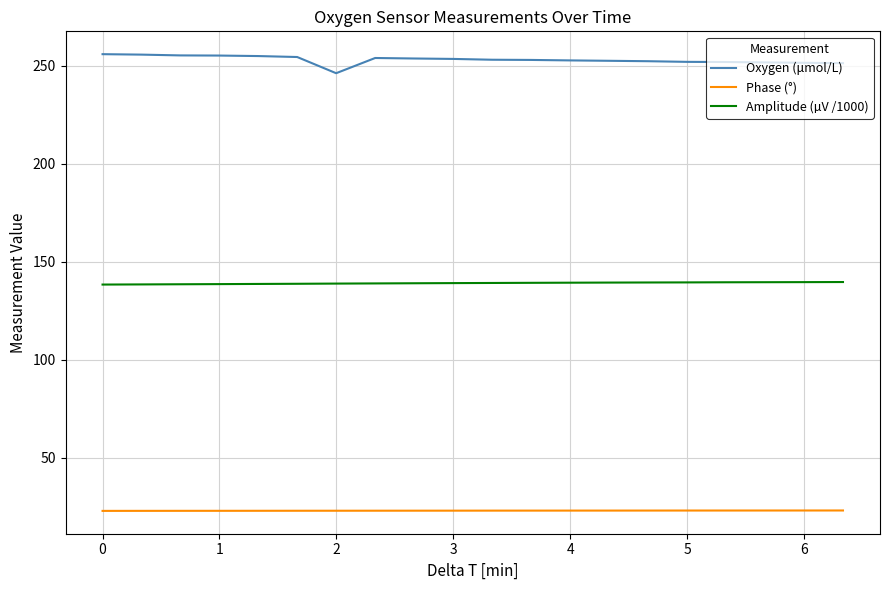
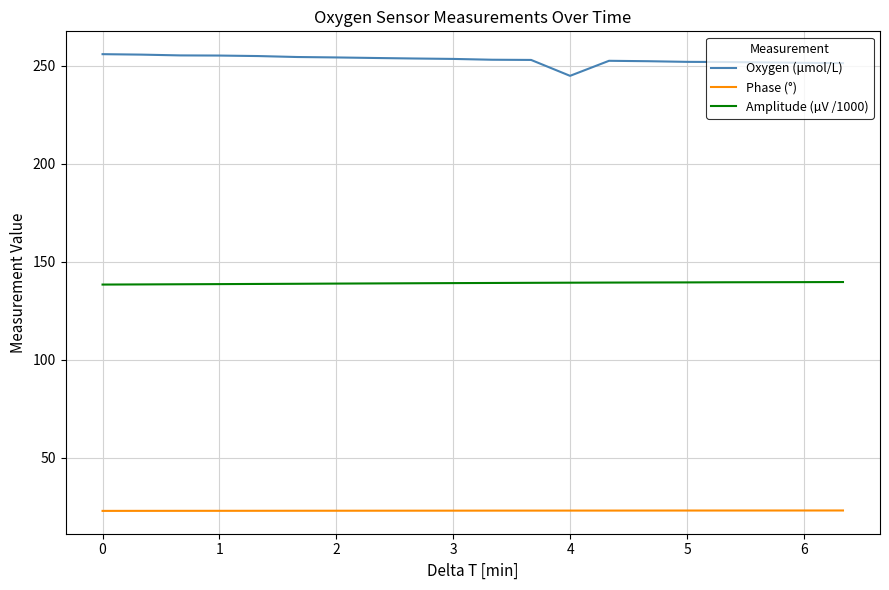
Oxygen (μmol/L), 2: 246 -> 254
Oxygen (μmol/L), 4: 253 -> 245
